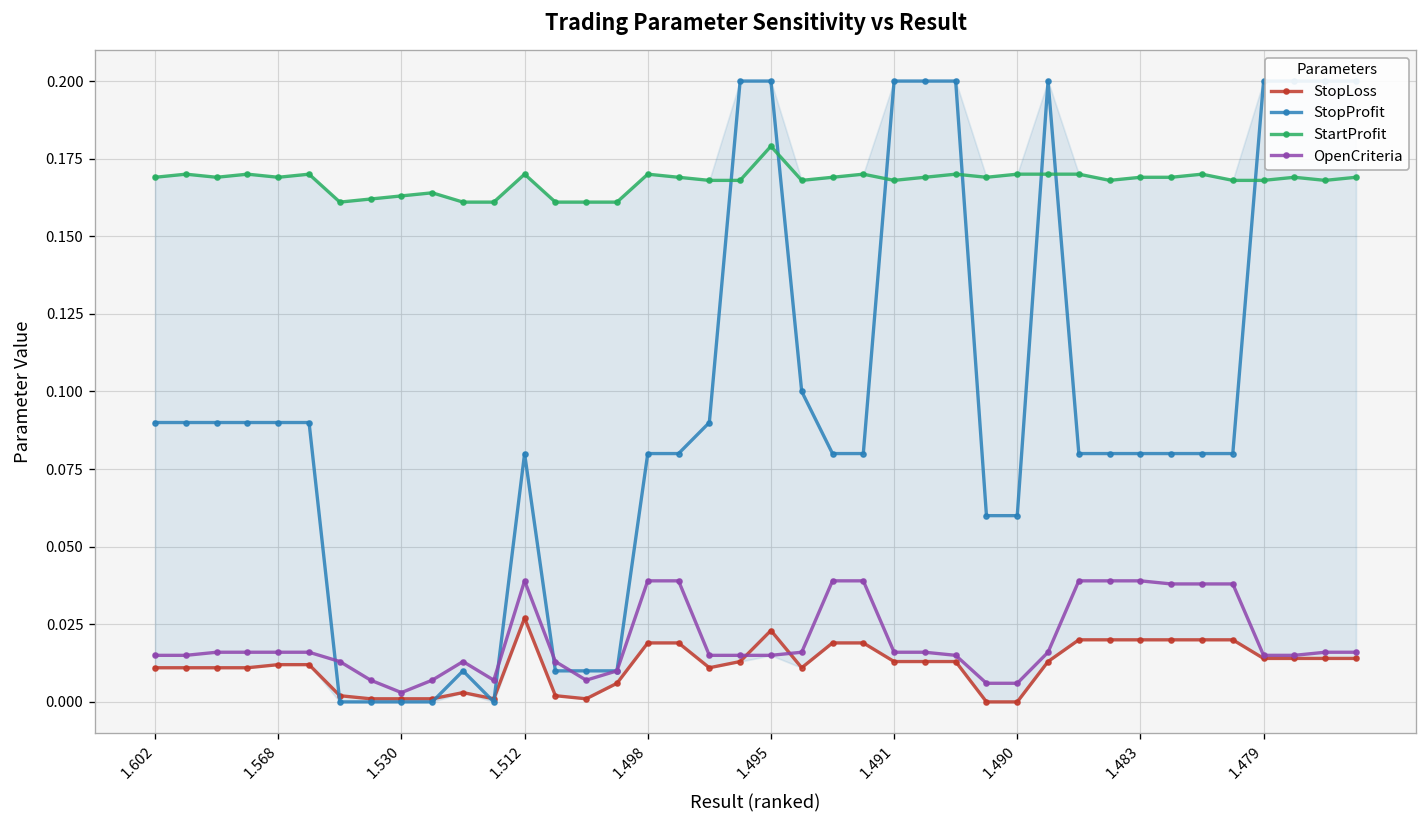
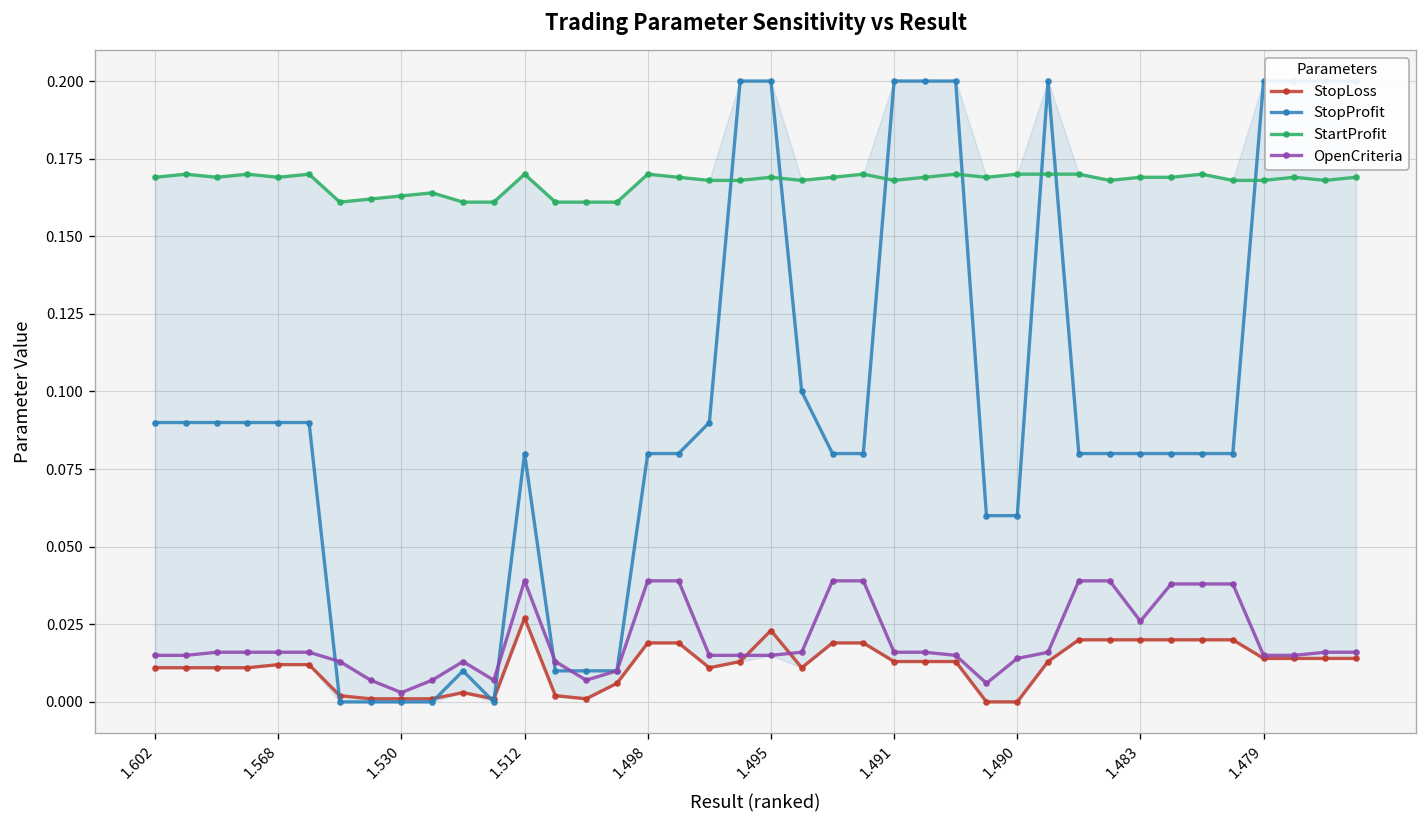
StartProfit, 1.495: 0.179 -> 0.169
OpenCriteria, 1.490: 0.006 -> 0.014
OpenCriteria, 1.483: 0.039 -> 0.026
